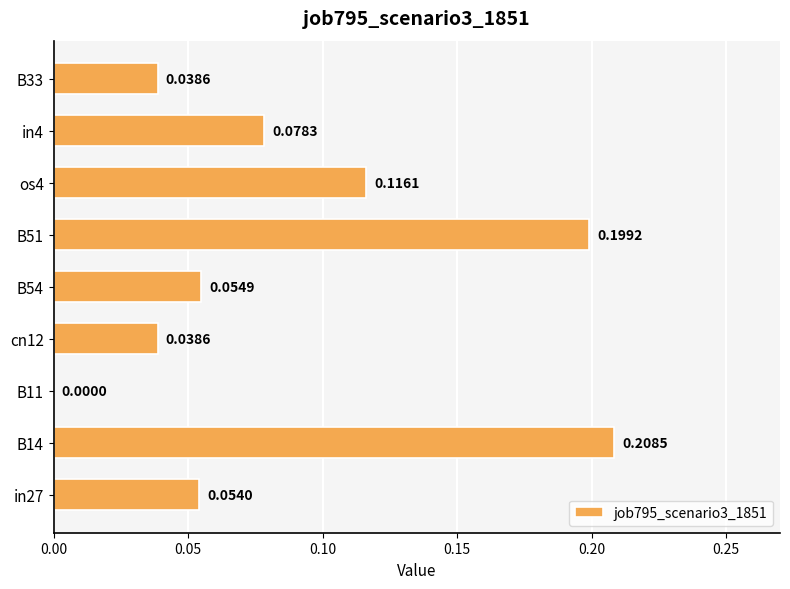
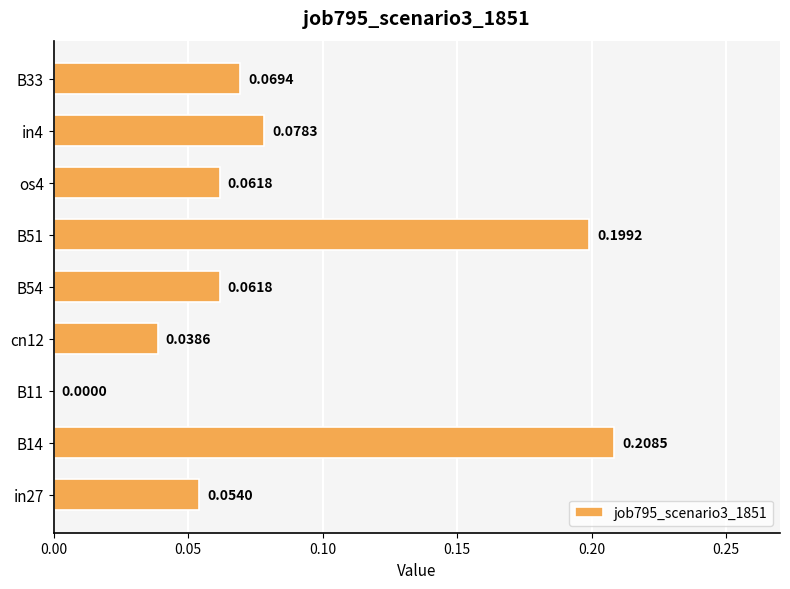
B33: 0.0386 -> 0.0694
os4: 0.1161 -> 0.0618
B54: 0.0549 -> 0.0618
